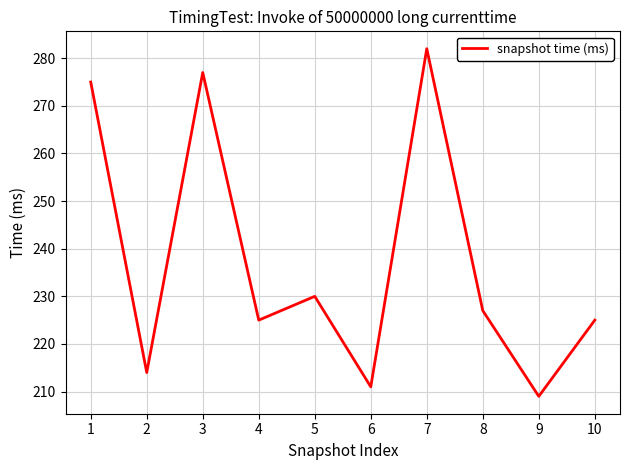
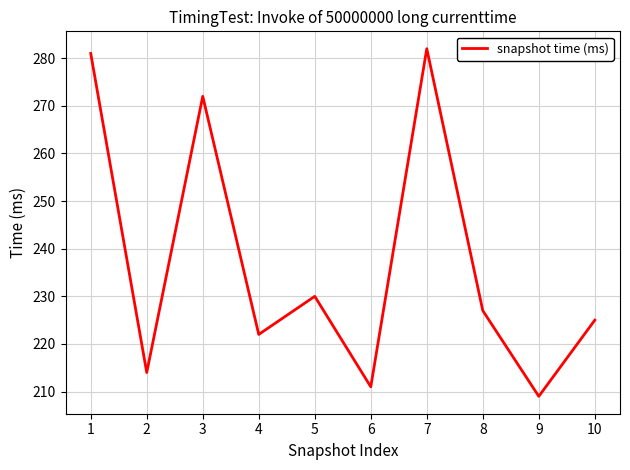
1: 275 -> 281
3: 277 -> 272
4: 225 -> 222
